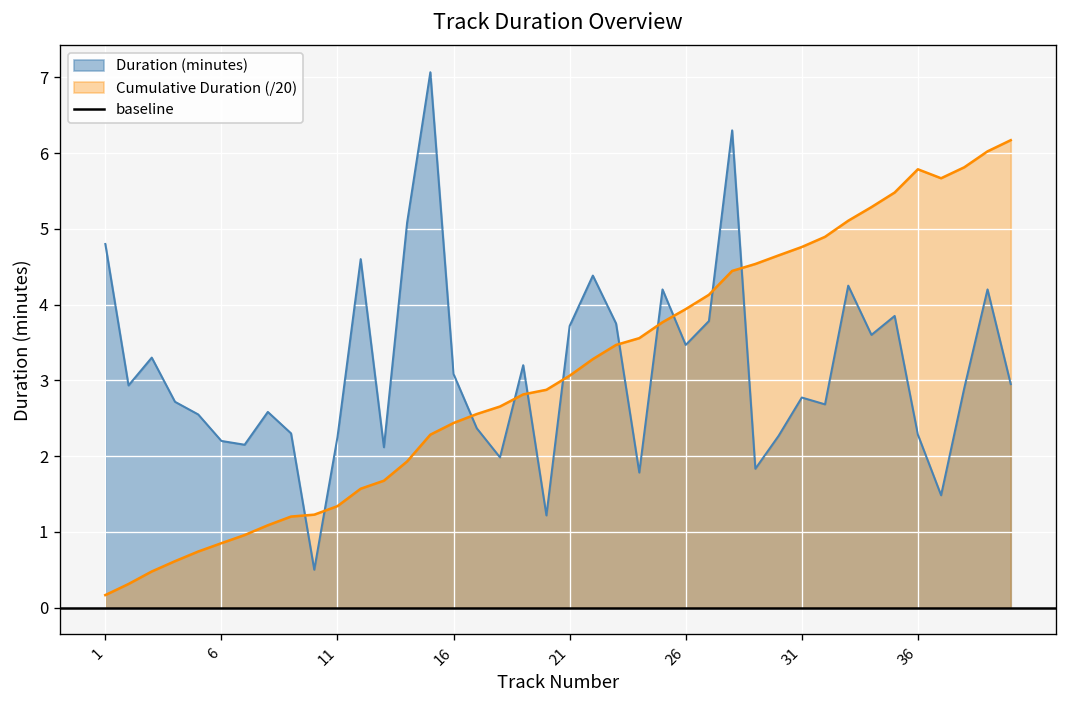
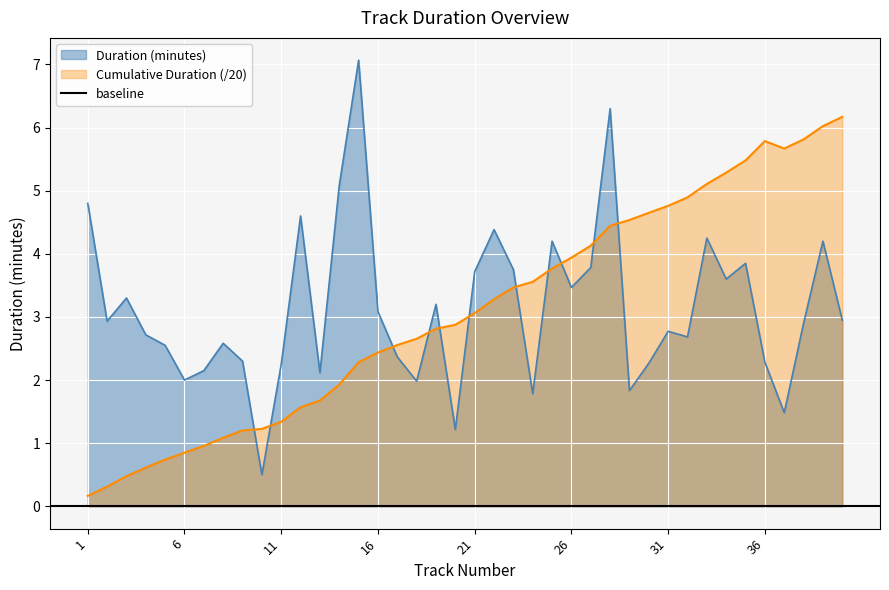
Duration (minutes), 6: 2.2 -> 2.0
